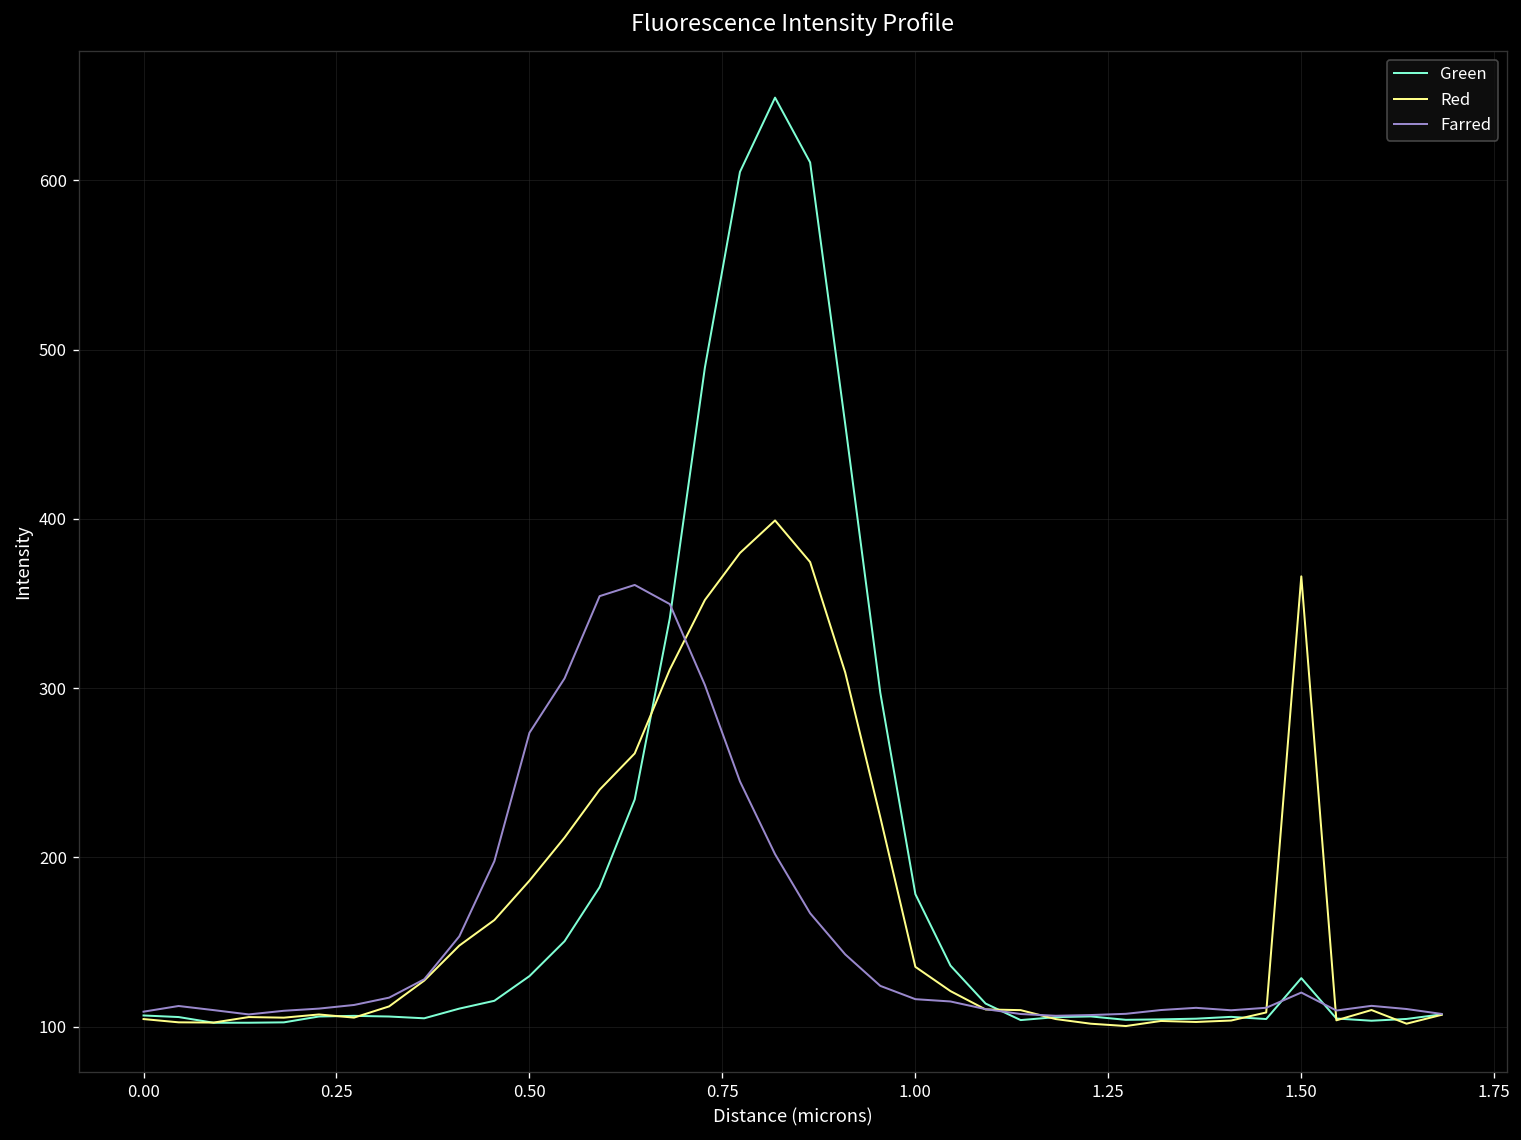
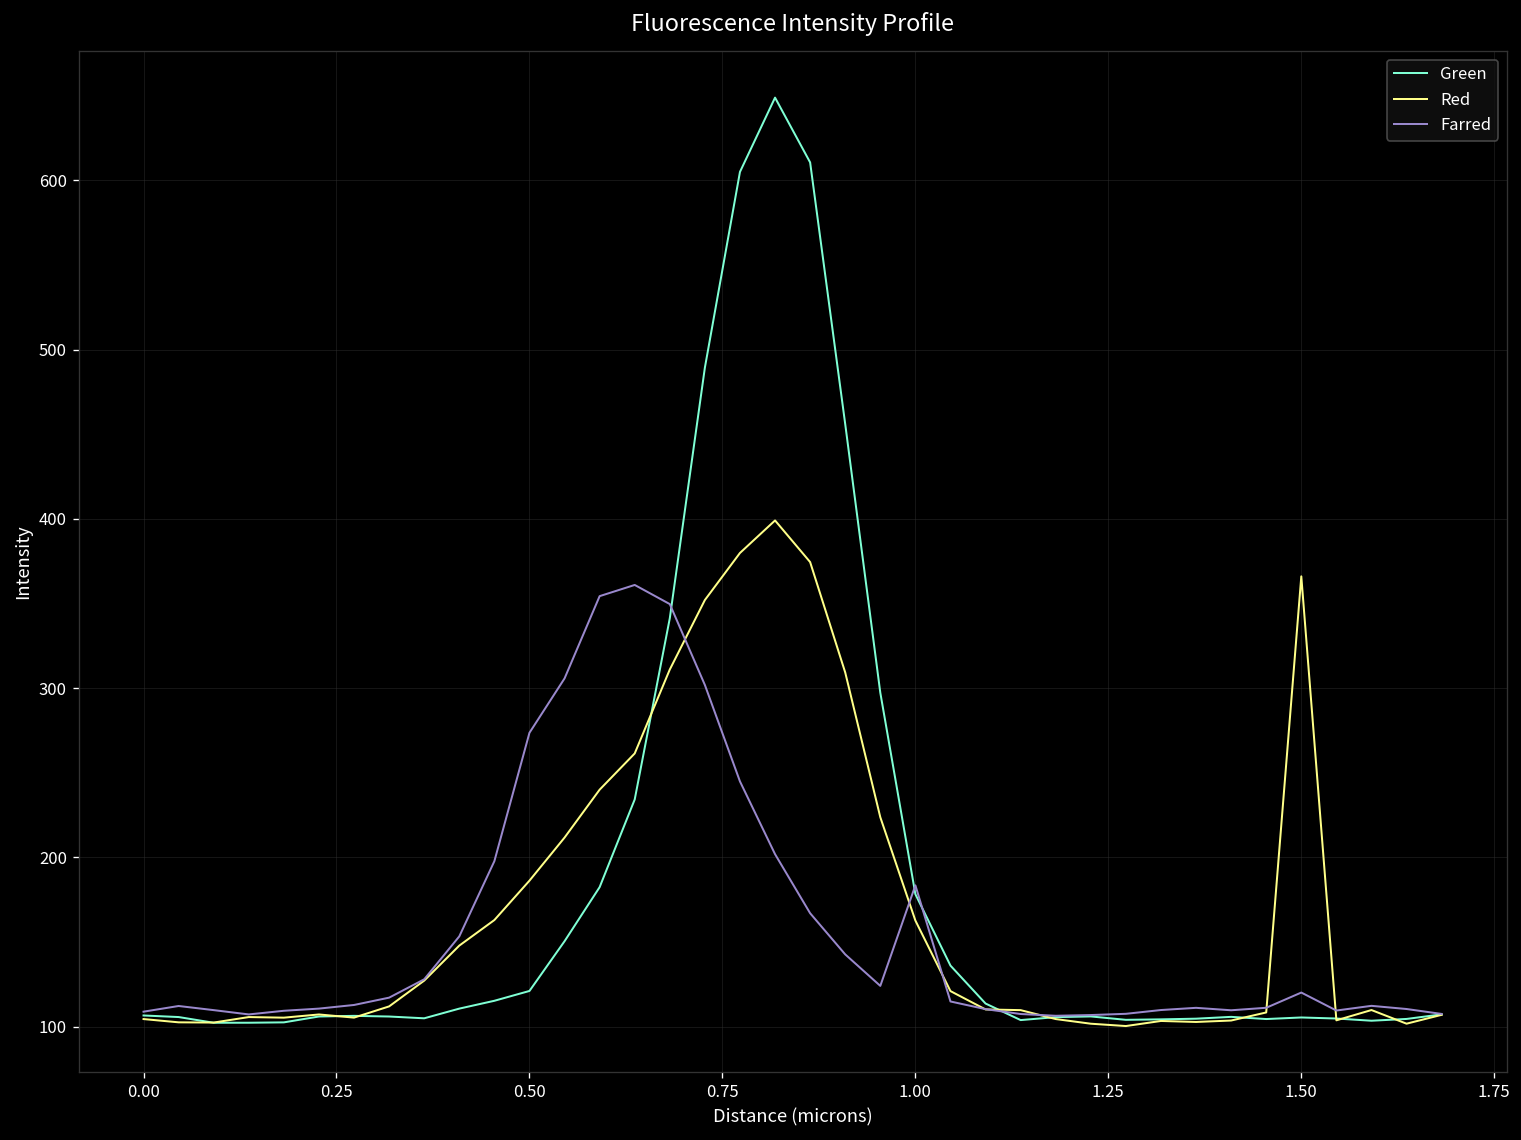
Green, 0.50: 130 -> 121
Red, 1.00: 135 -> 163
Farred, 1.00: 116 -> 184
Green, 1.50: 129 -> 105
